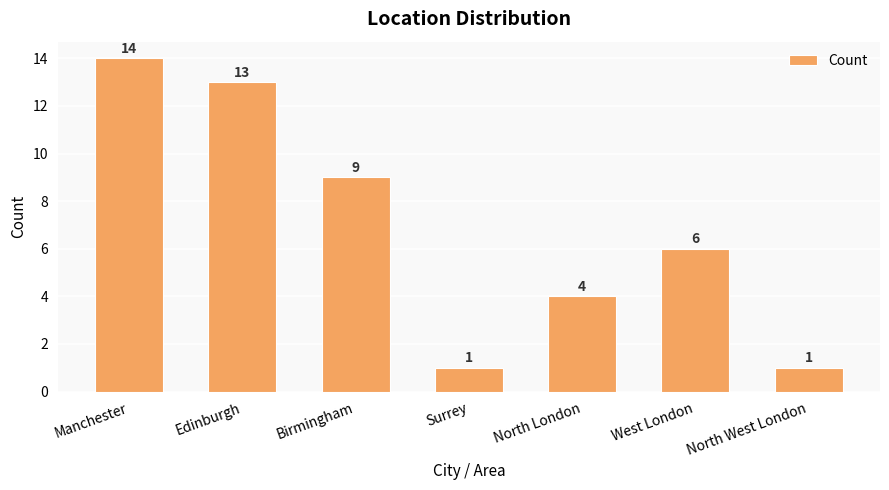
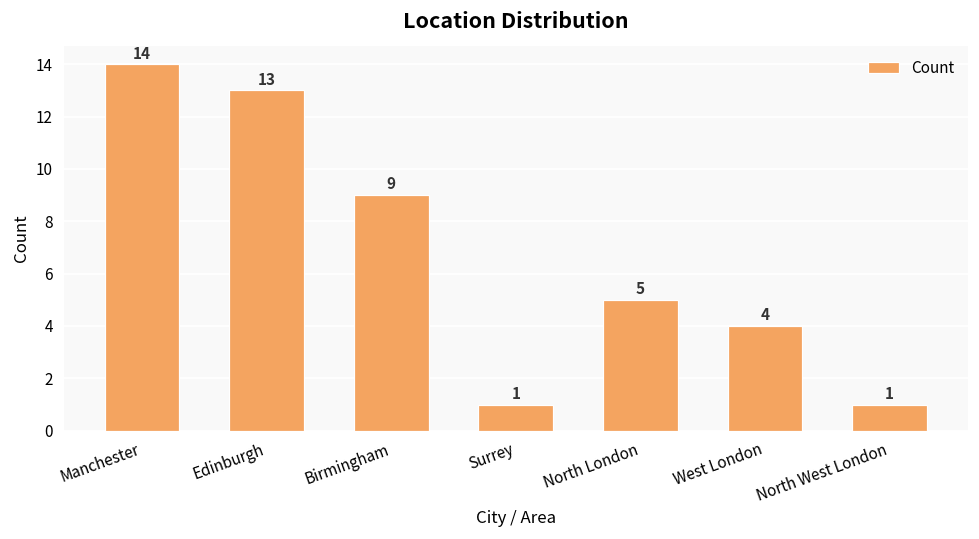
North London: 4 -> 5
West London: 6 -> 4
